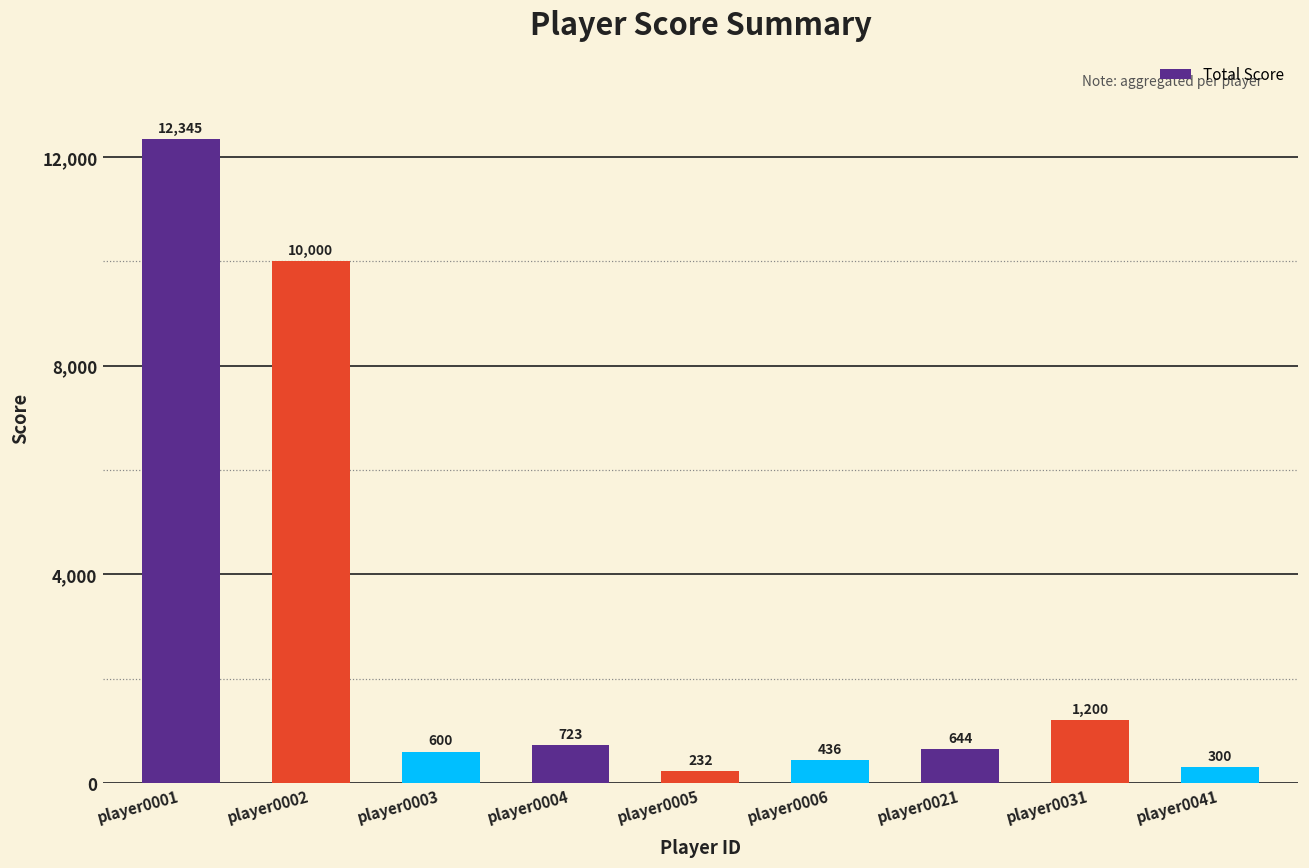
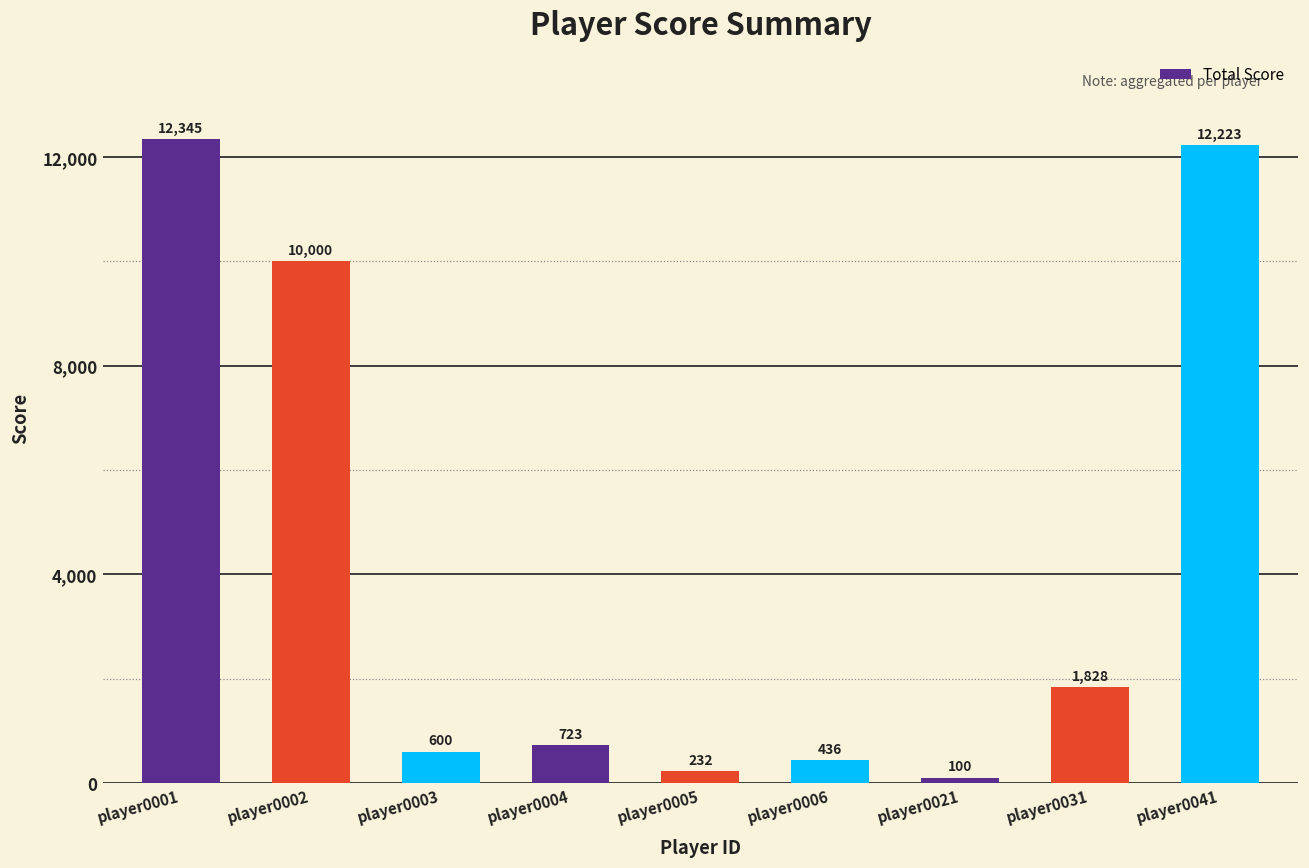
player0021: 644 -> 100
player0031: 1,200 -> 1,828
player0041: 300 -> 12,223
